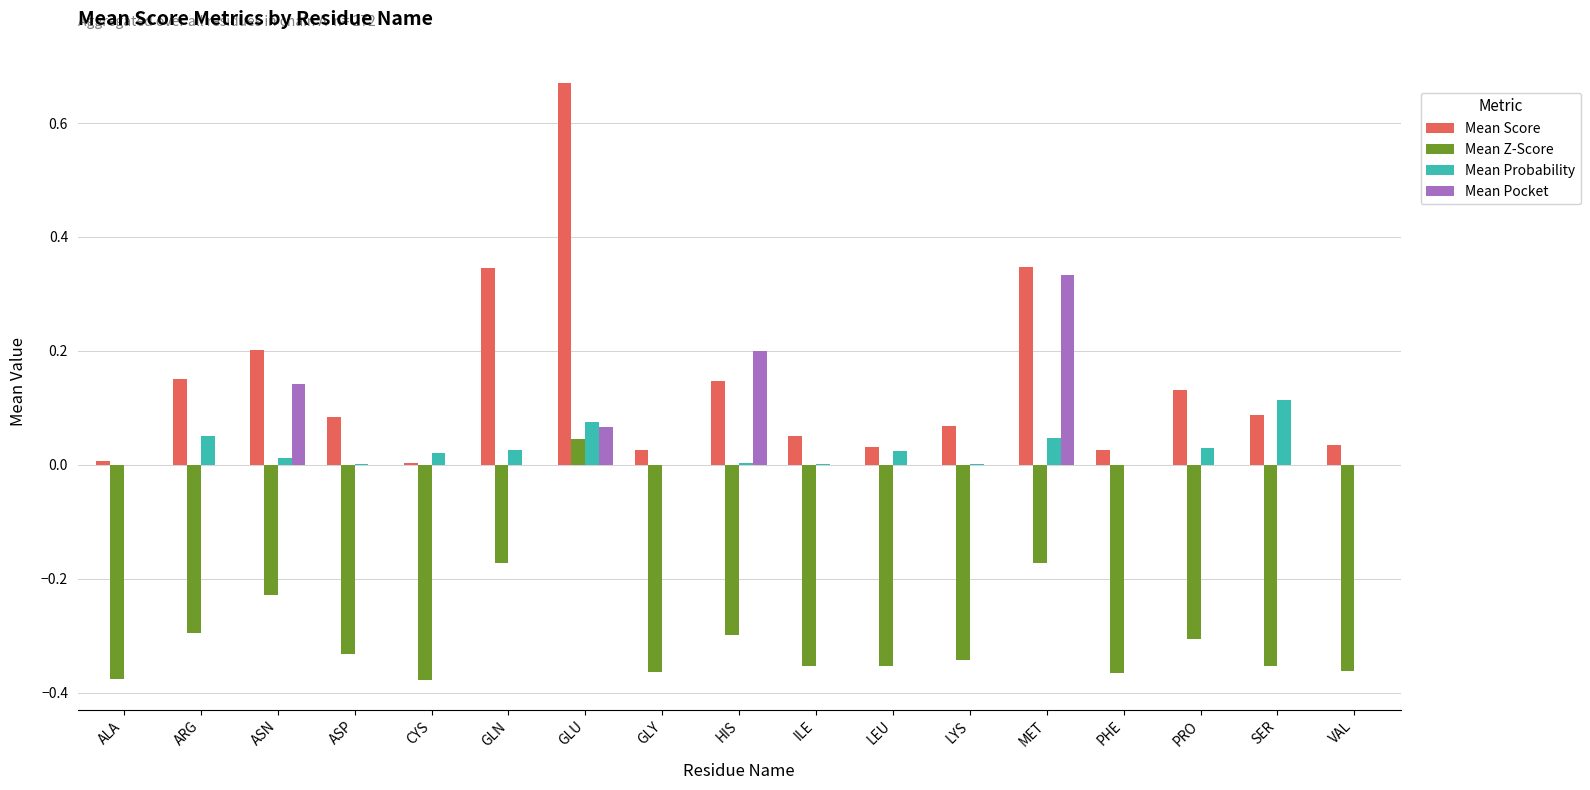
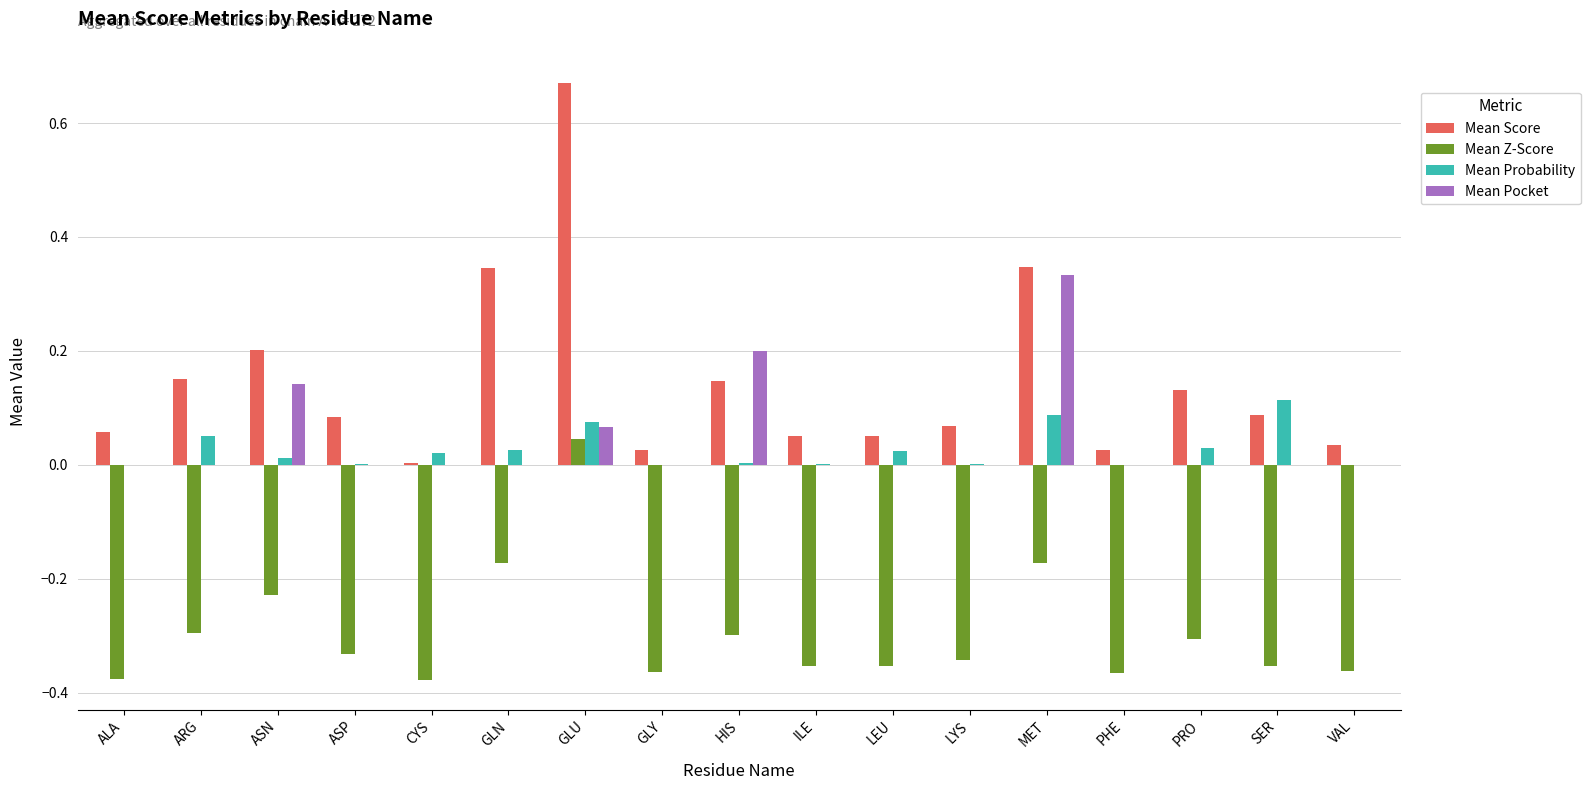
Mean Score, ALA: 0.01 -> 0.06
Mean Score, LEU: 0.03 -> 0.05
Mean Probability, MET: 0.05 -> 0.09
